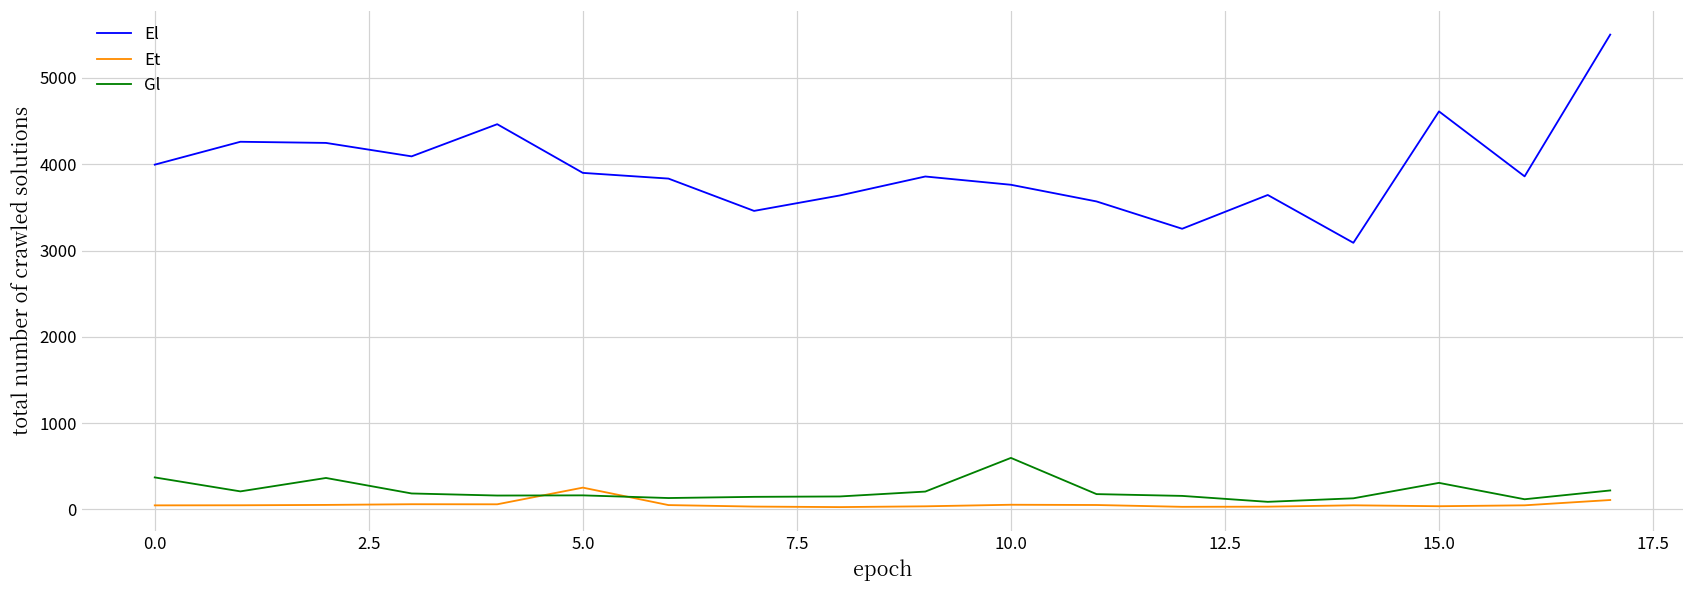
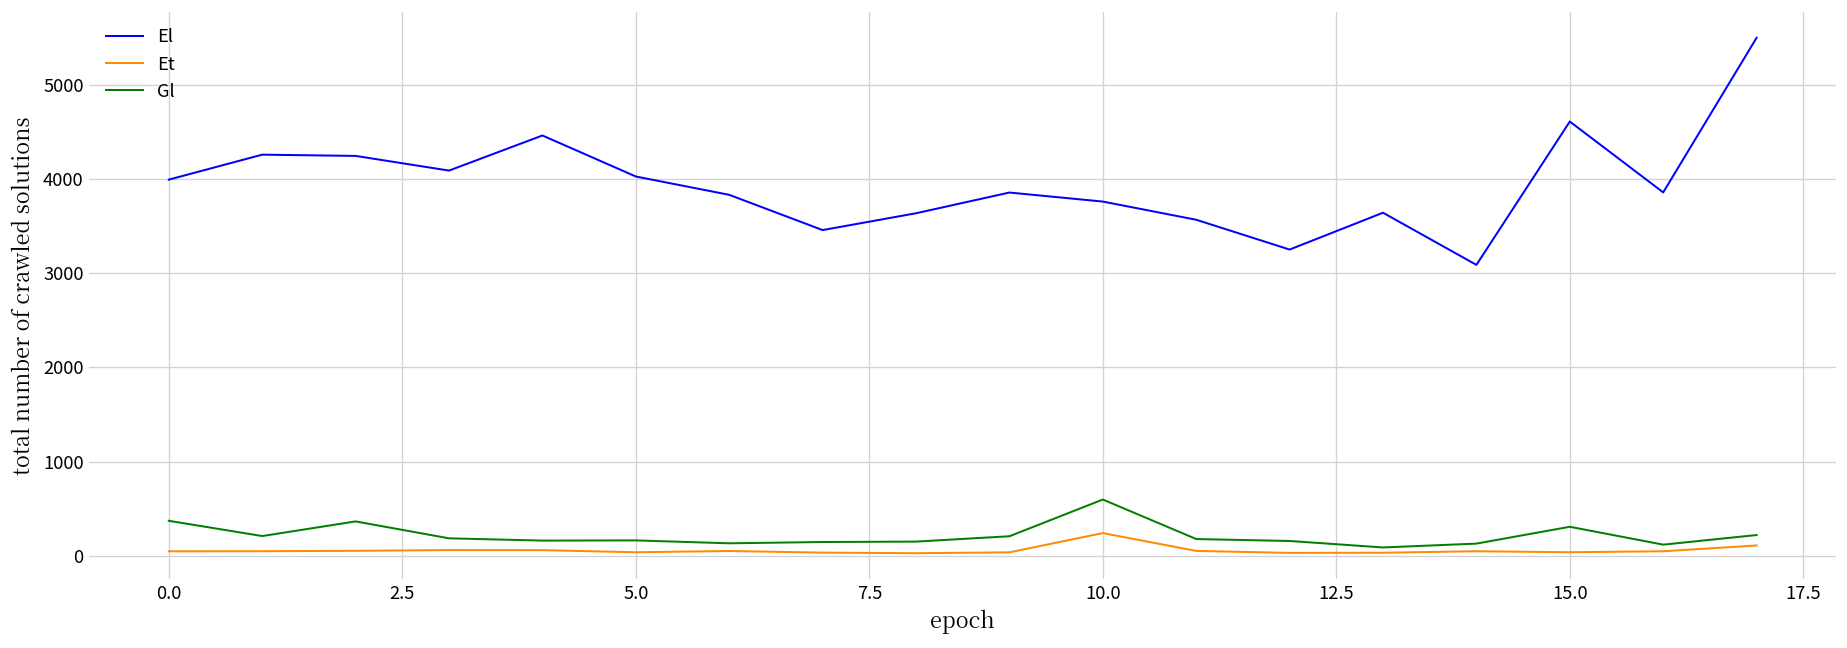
El, 5.0: 3900 -> 4000
Et, 5.0: 300 -> 0
Et, 10.0: 100 -> 200
